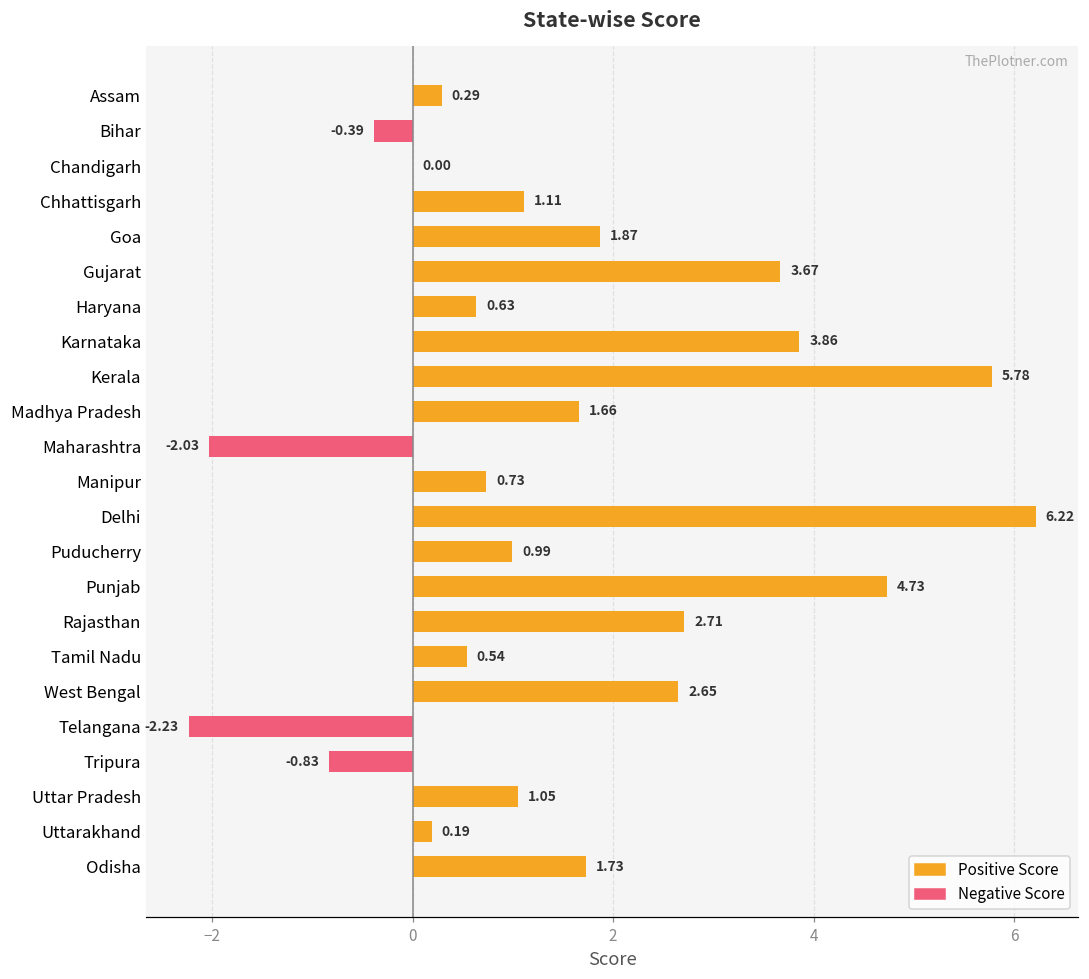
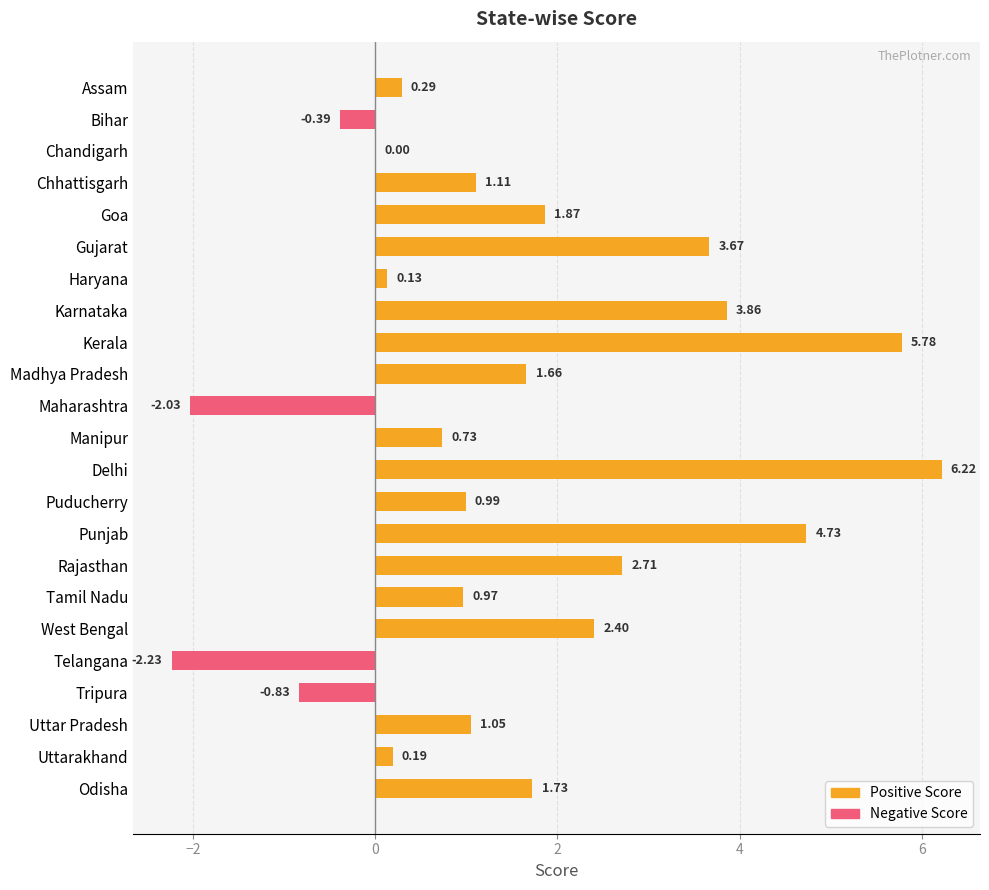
Haryana: 0.63 -> 0.13
Tamil Nadu: 0.54 -> 0.97
West Bengal: 2.65 -> 2.40
